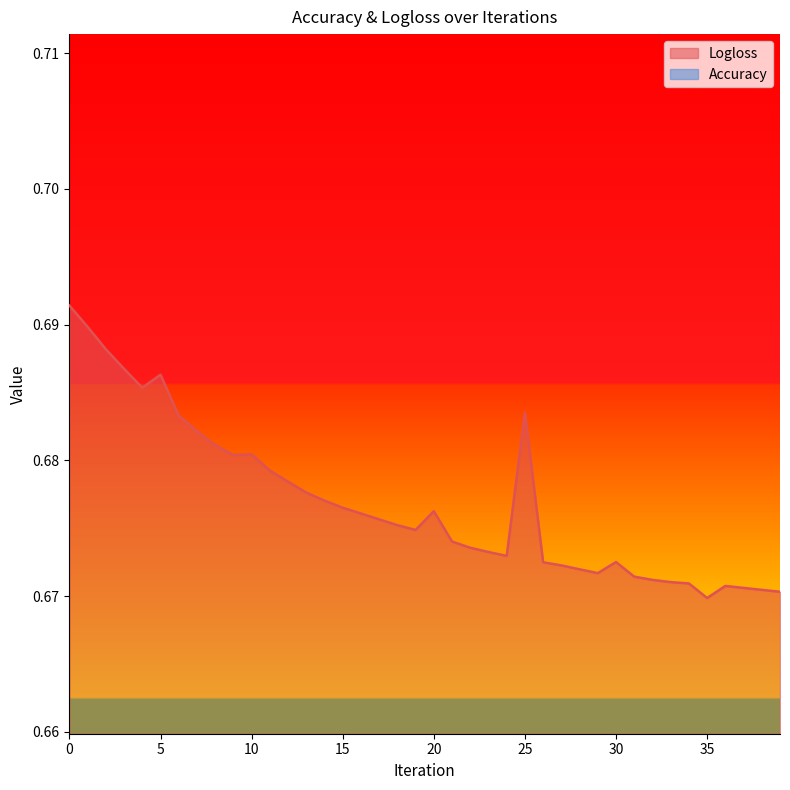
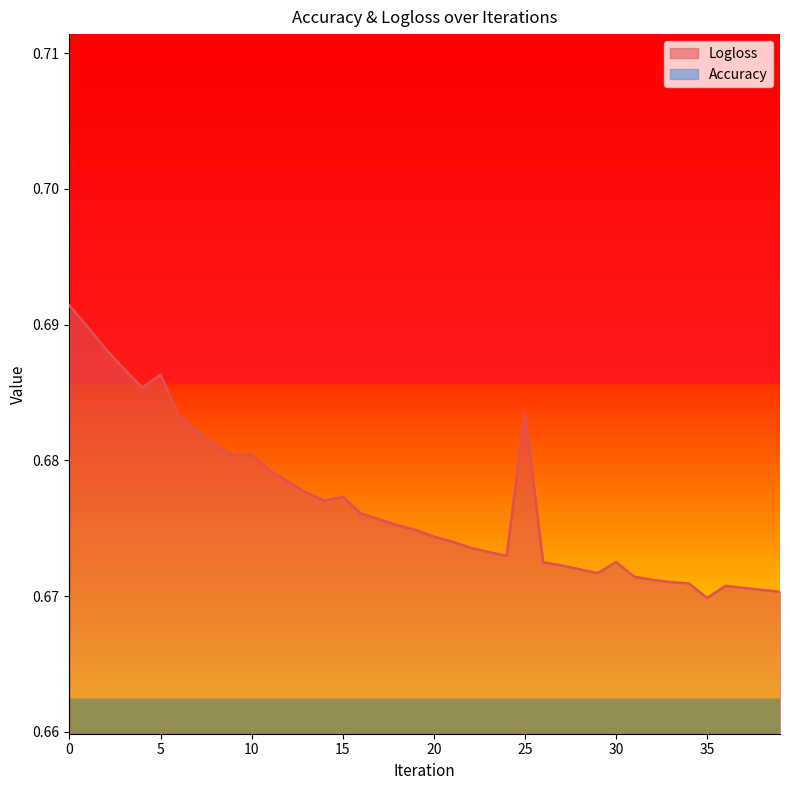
Logloss, 15: 0.6765 -> 0.6773
Logloss, 20: 0.6763 -> 0.6744
